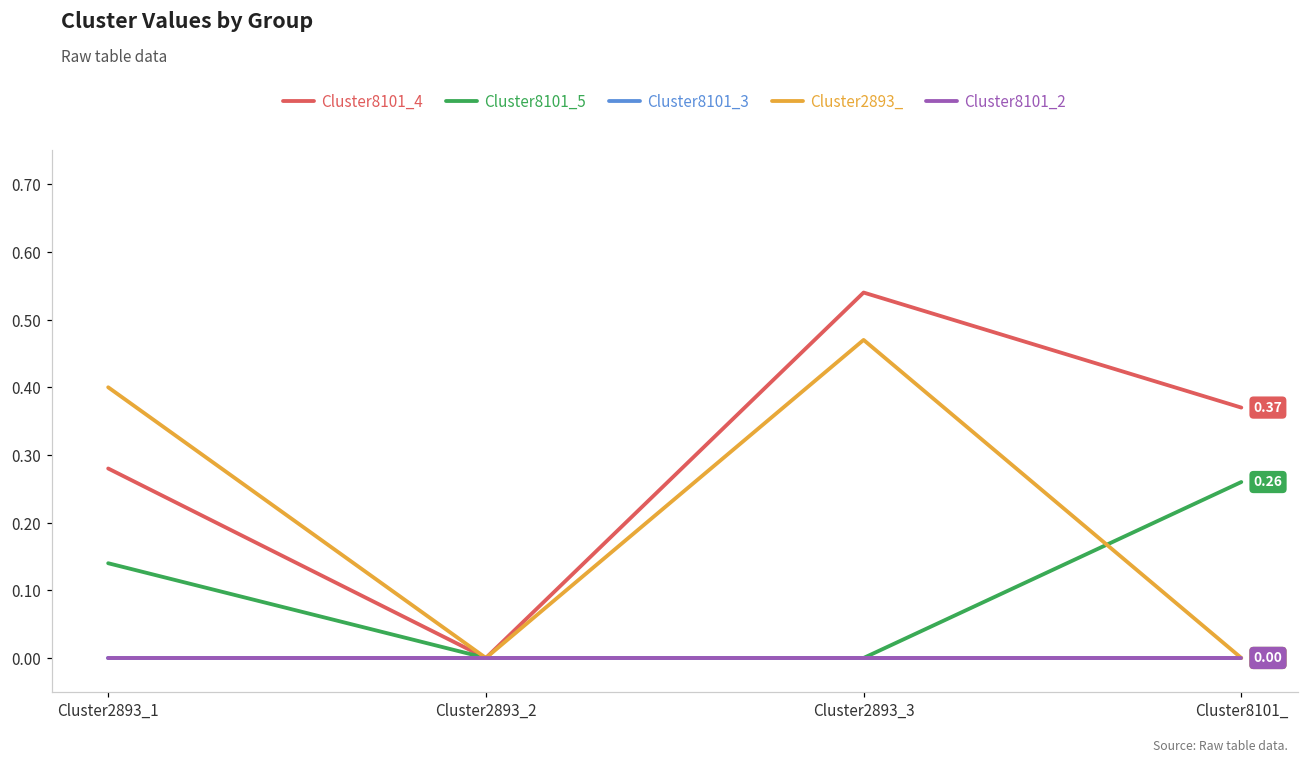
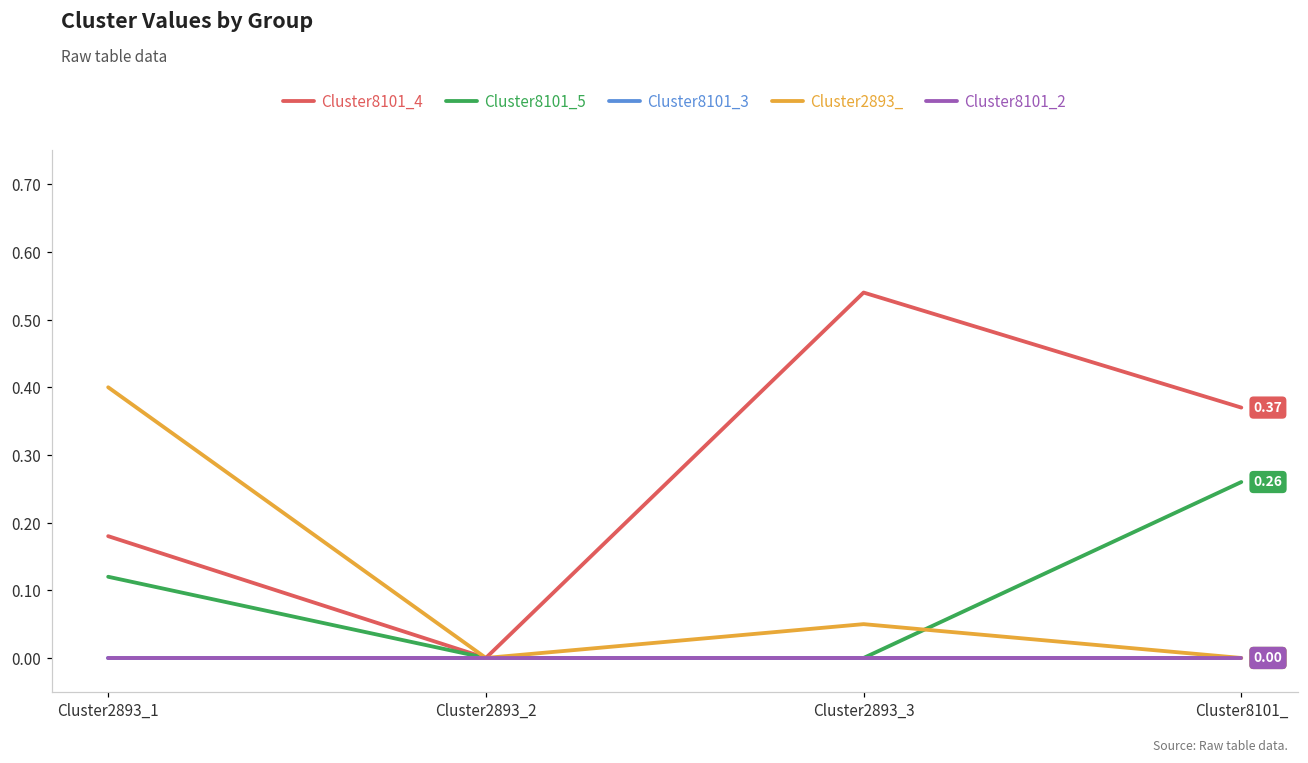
Cluster8101_4, Cluster2893_1: 0.28 -> 0.18
Cluster8101_5, Cluster2893_1: 0.14 -> 0.12
Cluster2893_, Cluster2893_3: 0.47 -> 0.05
